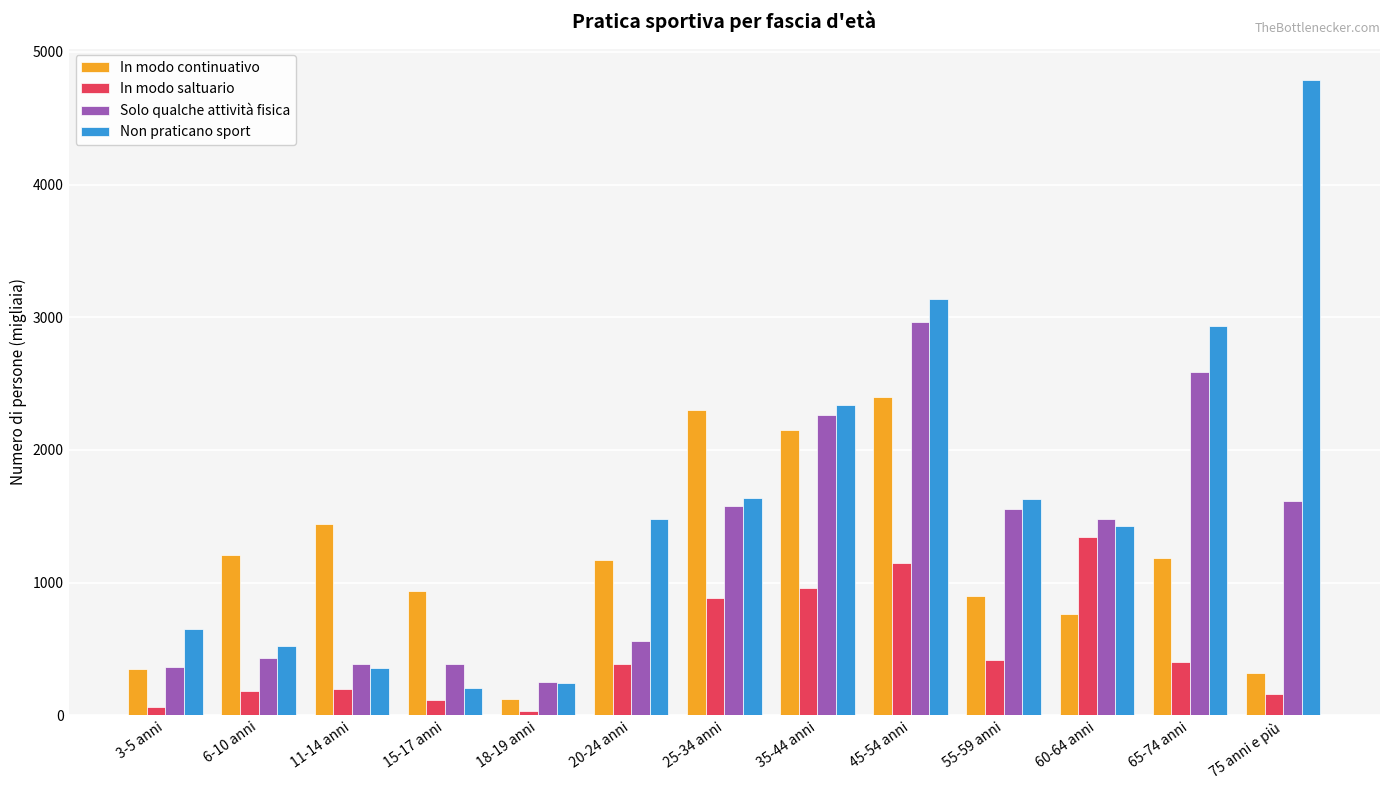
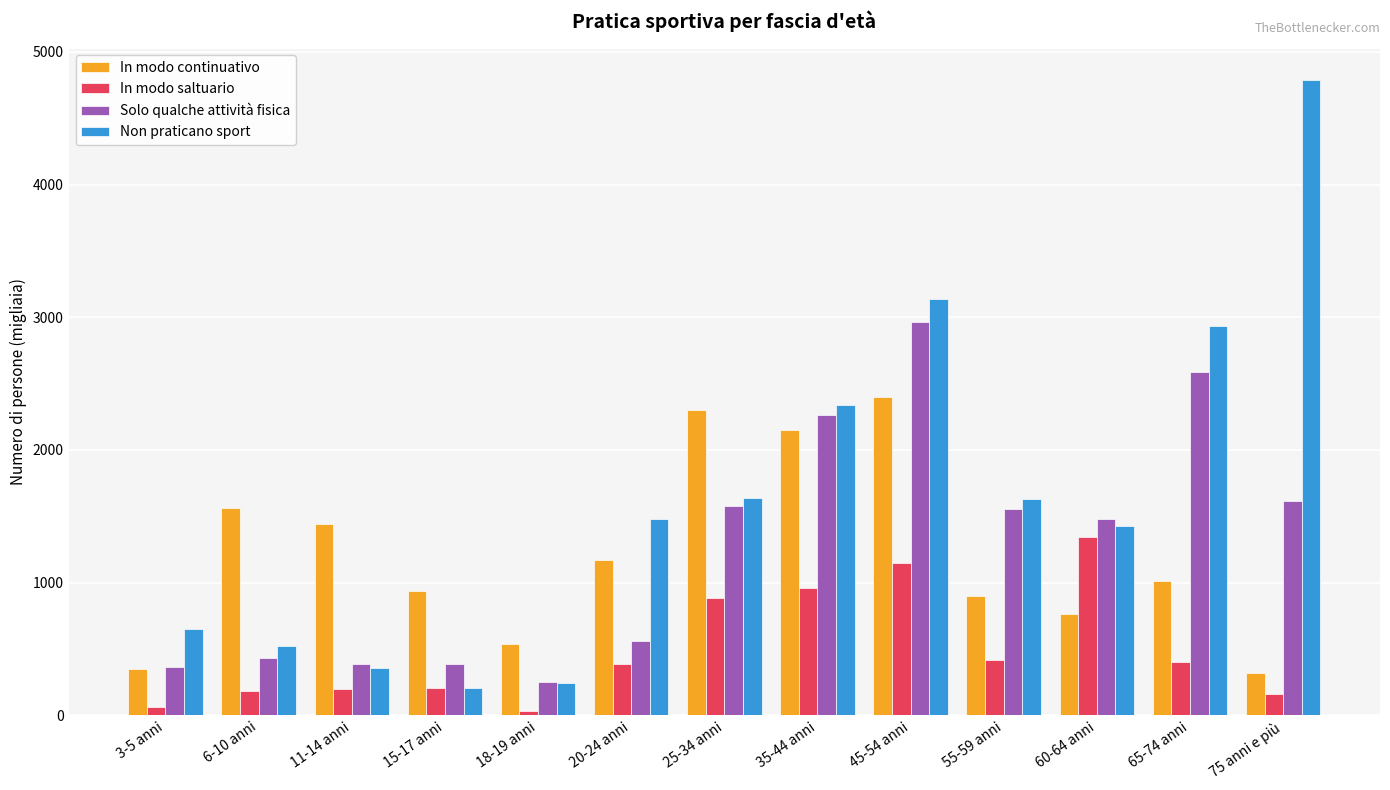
In modo continuativo, 6-10 anni: 1210 -> 1570
In modo saltuario, 15-17 anni: 120 -> 210
In modo continuativo, 18-19 anni: 130 -> 540
In modo continuativo, 65-74 anni: 1190 -> 1010
